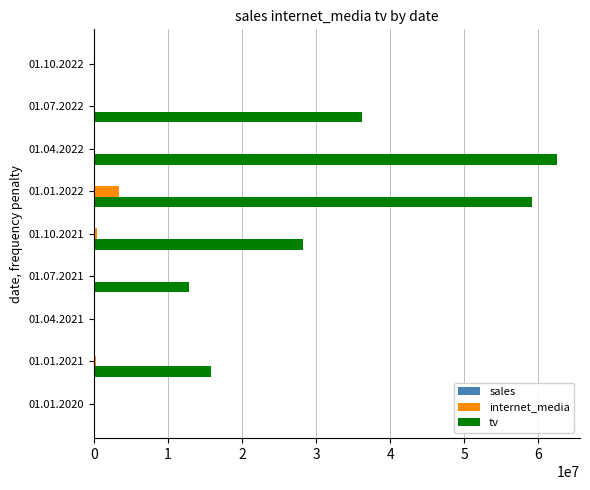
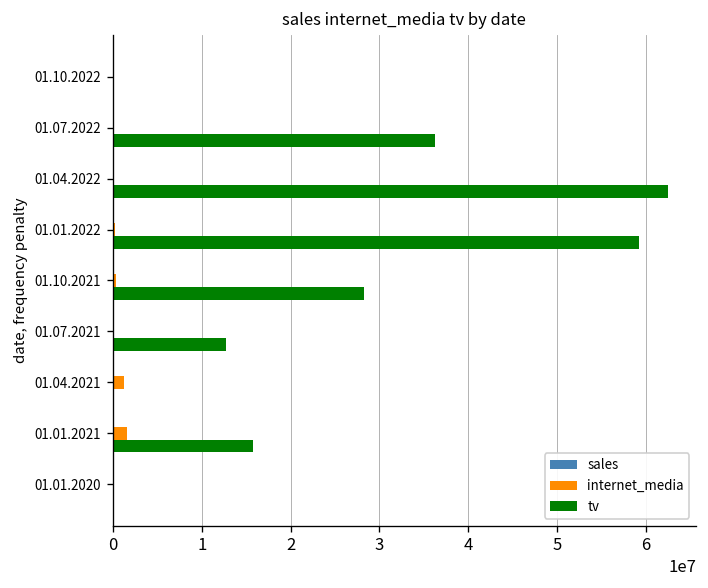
internet_media, 01.01.2022: 3000000 -> 0
internet_media, 01.04.2021: 0 -> 1000000
internet_media, 01.01.2021: 0 -> 2000000
